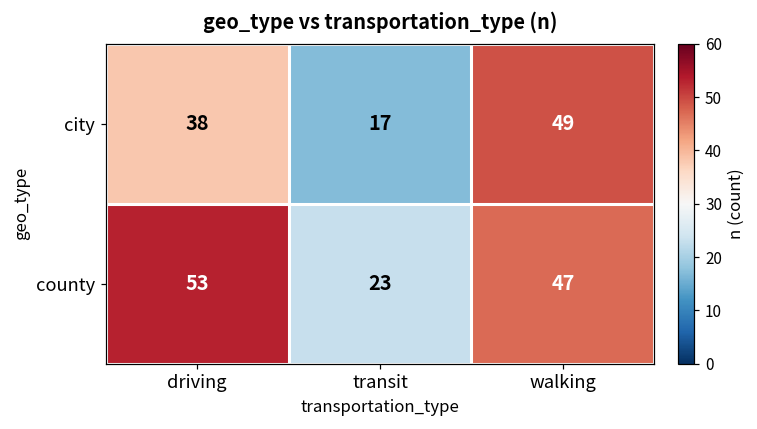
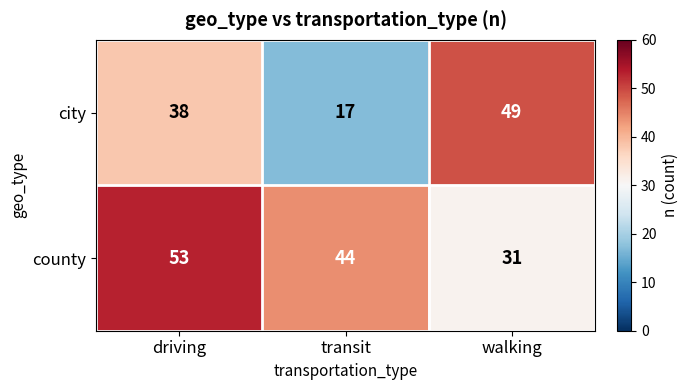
county, transit: 23 -> 44
county, walking: 47 -> 31
